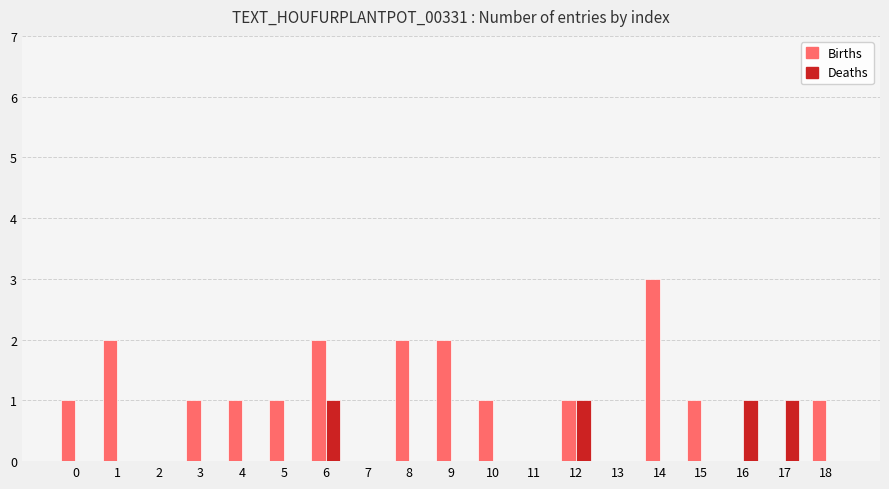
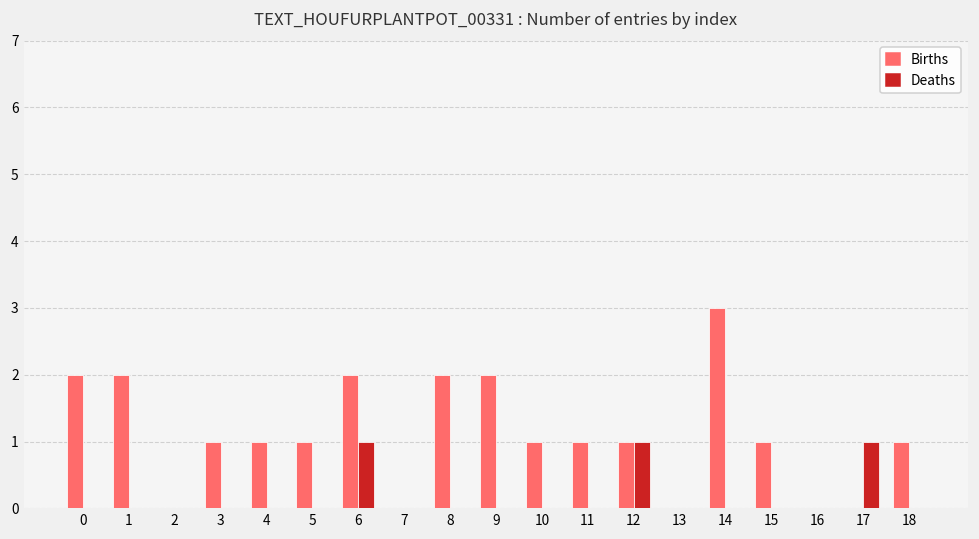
Births, 0: 1 -> 2
Births, 11: 0 -> 1
Deaths, 16: 1 -> 0
